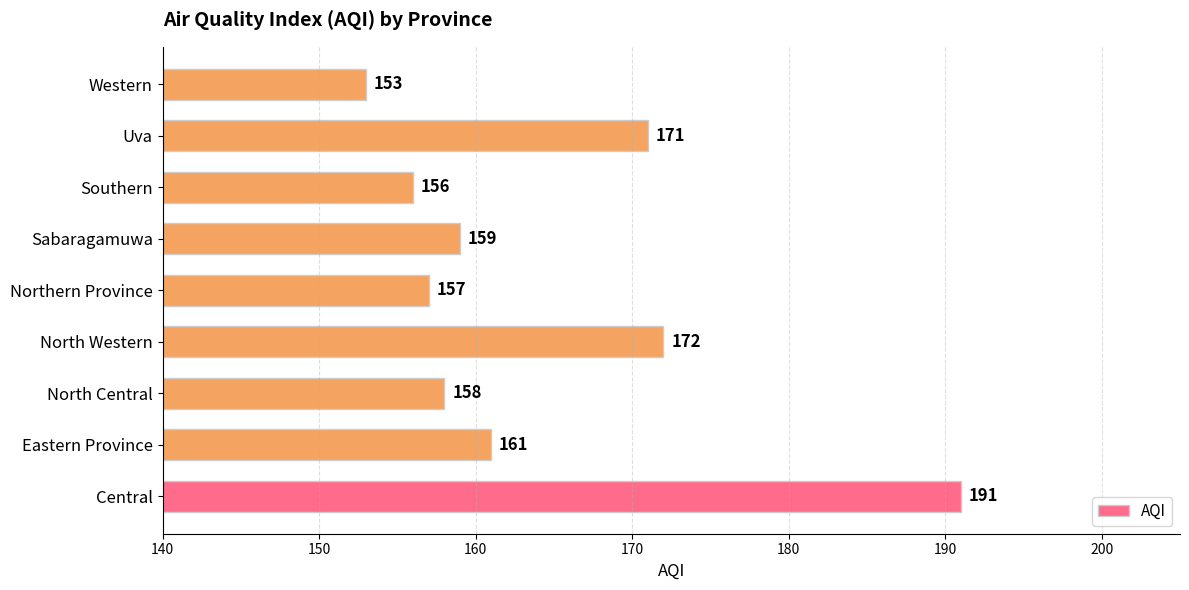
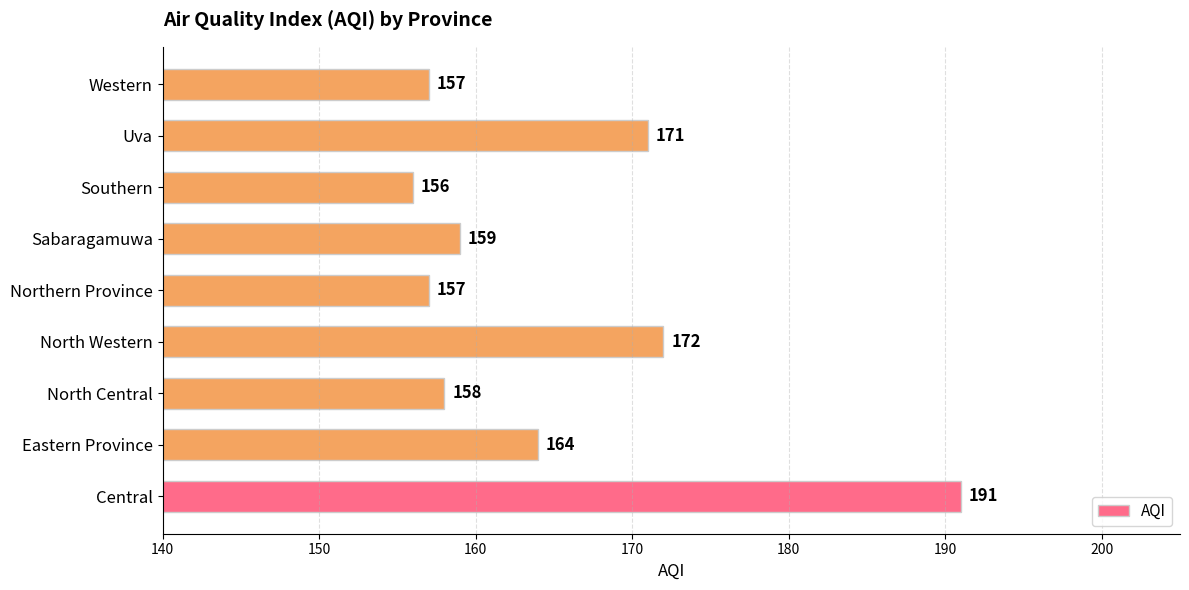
Western: 153 -> 157
Eastern Province: 161 -> 164
